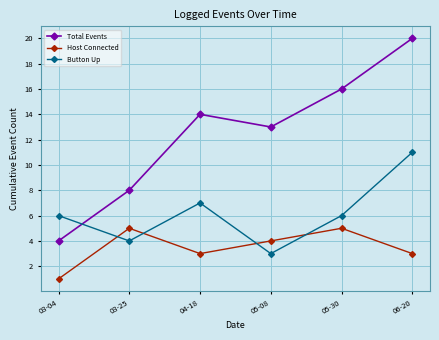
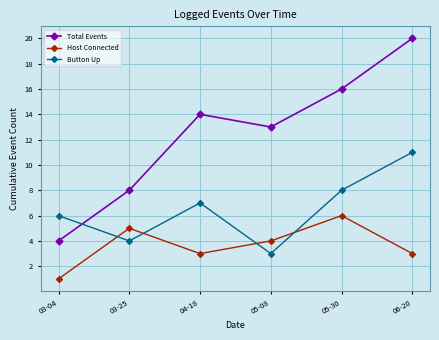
Host Connected, 05-30: 5 -> 6
Button Up, 05-30: 6 -> 8
